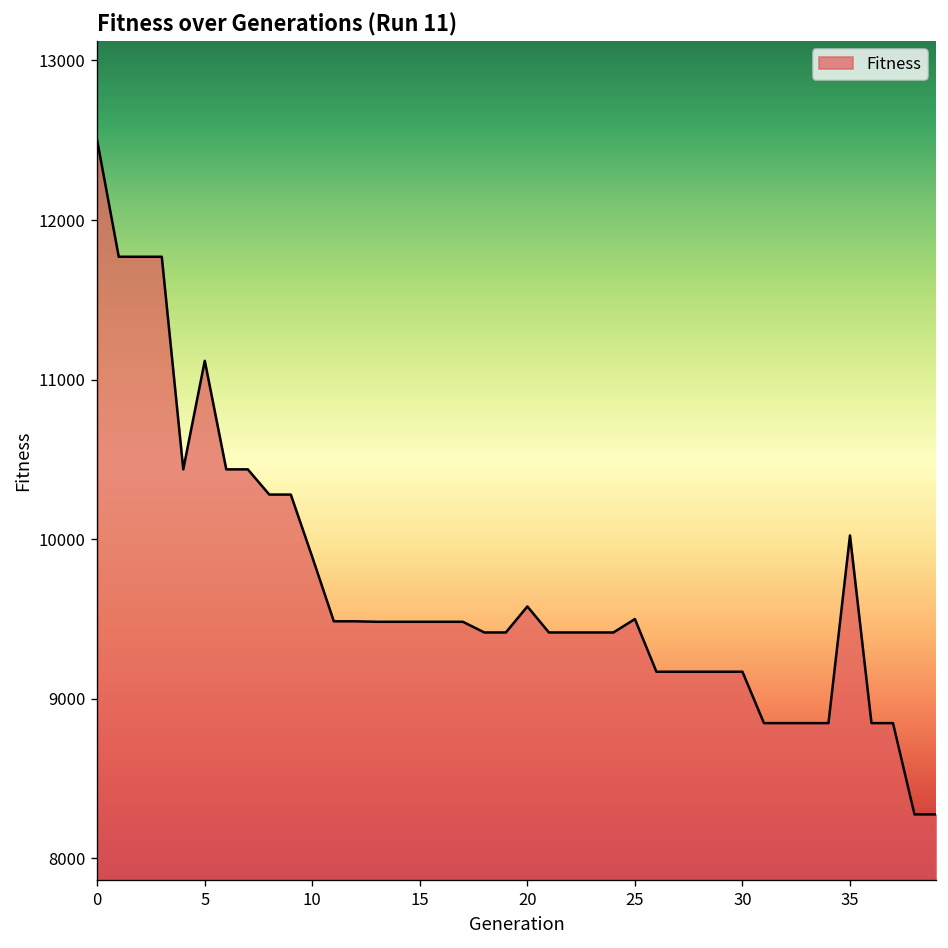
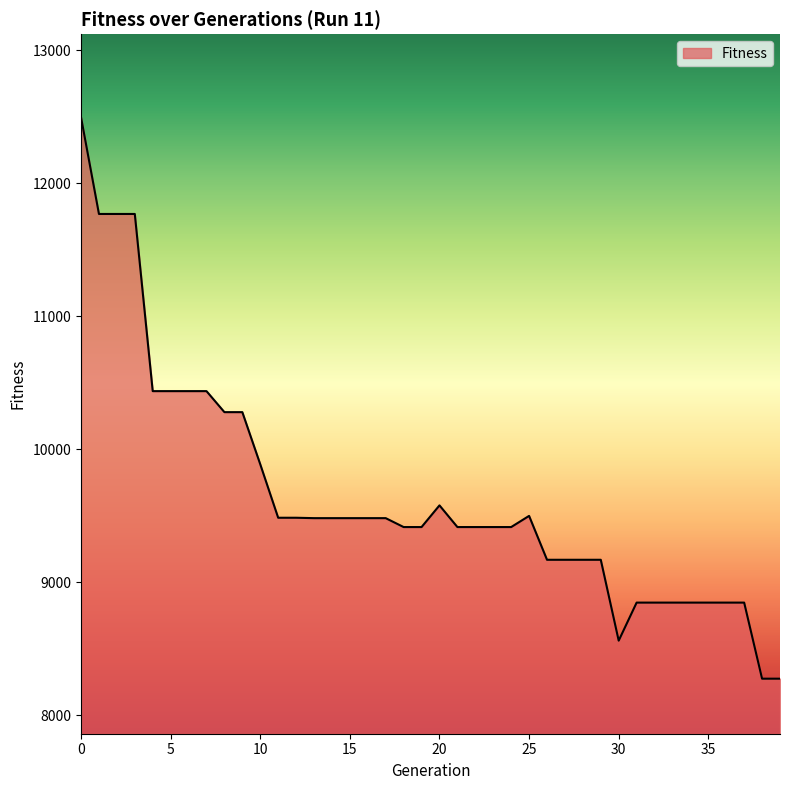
5: 11120 -> 10440
30: 9170 -> 8560
35: 10020 -> 8850
